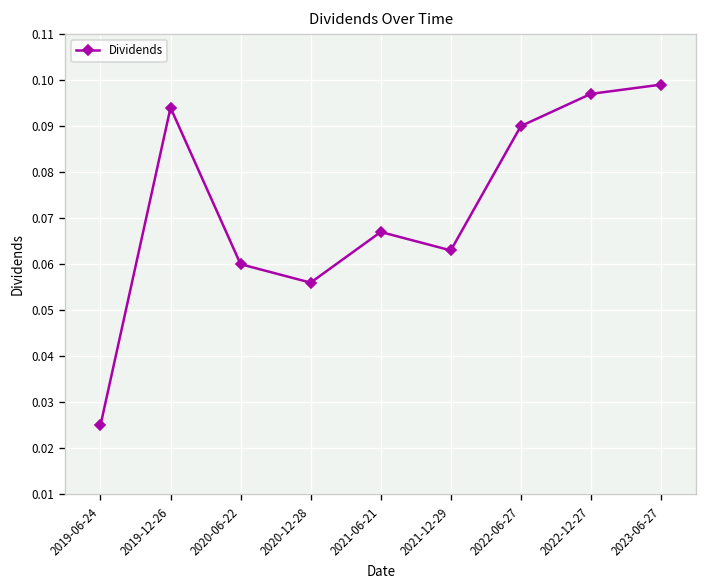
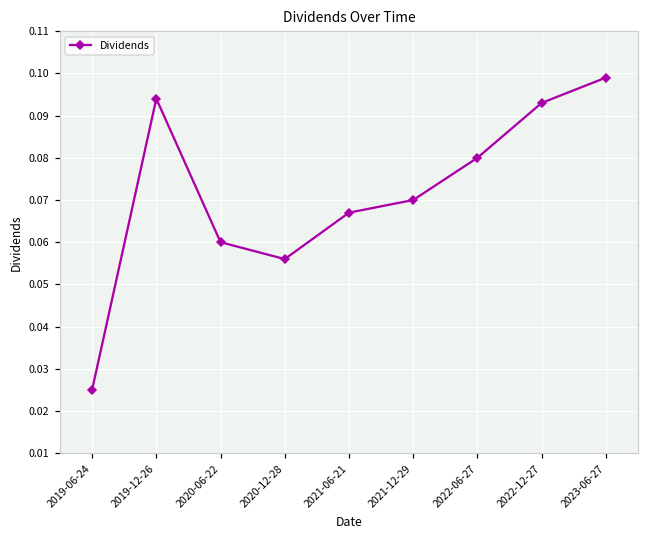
2021-12-29: 0.063 -> 0.070
2022-06-27: 0.09 -> 0.08
2022-12-27: 0.097 -> 0.093
